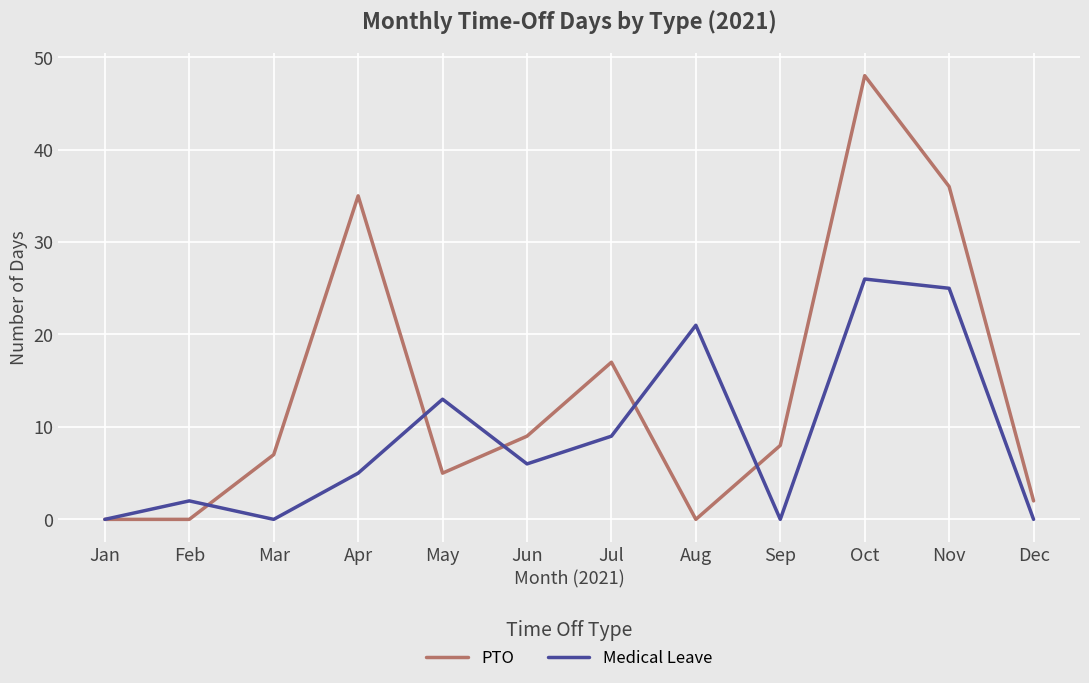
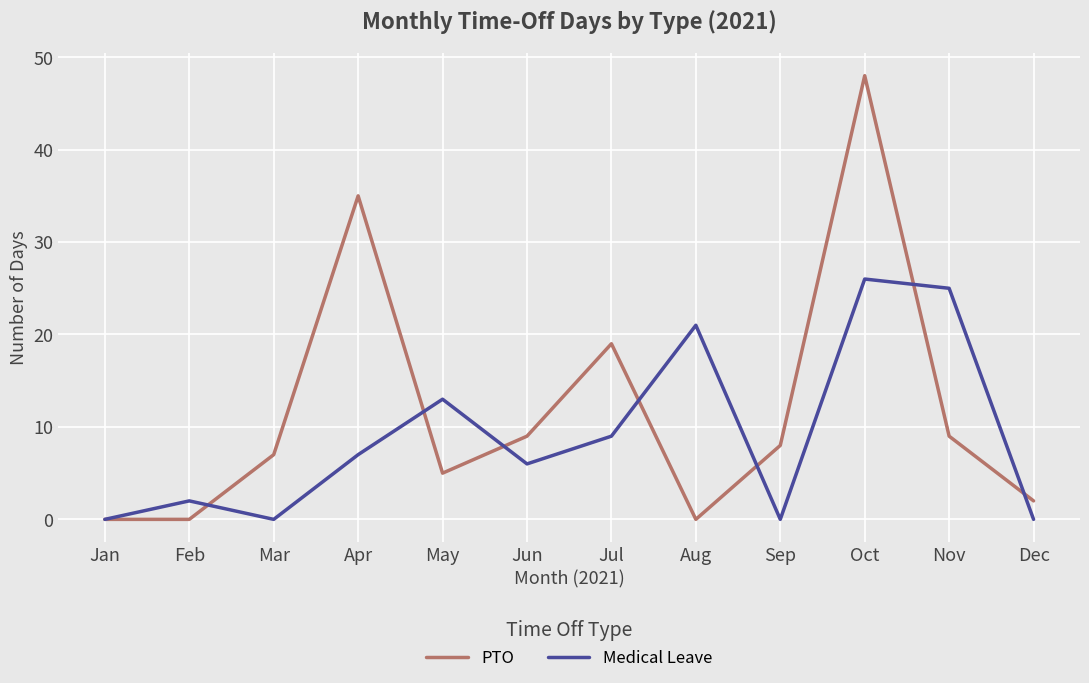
Medical Leave, Apr: 5 -> 7
PTO, Jul: 17 -> 19
PTO, Nov: 36 -> 9
